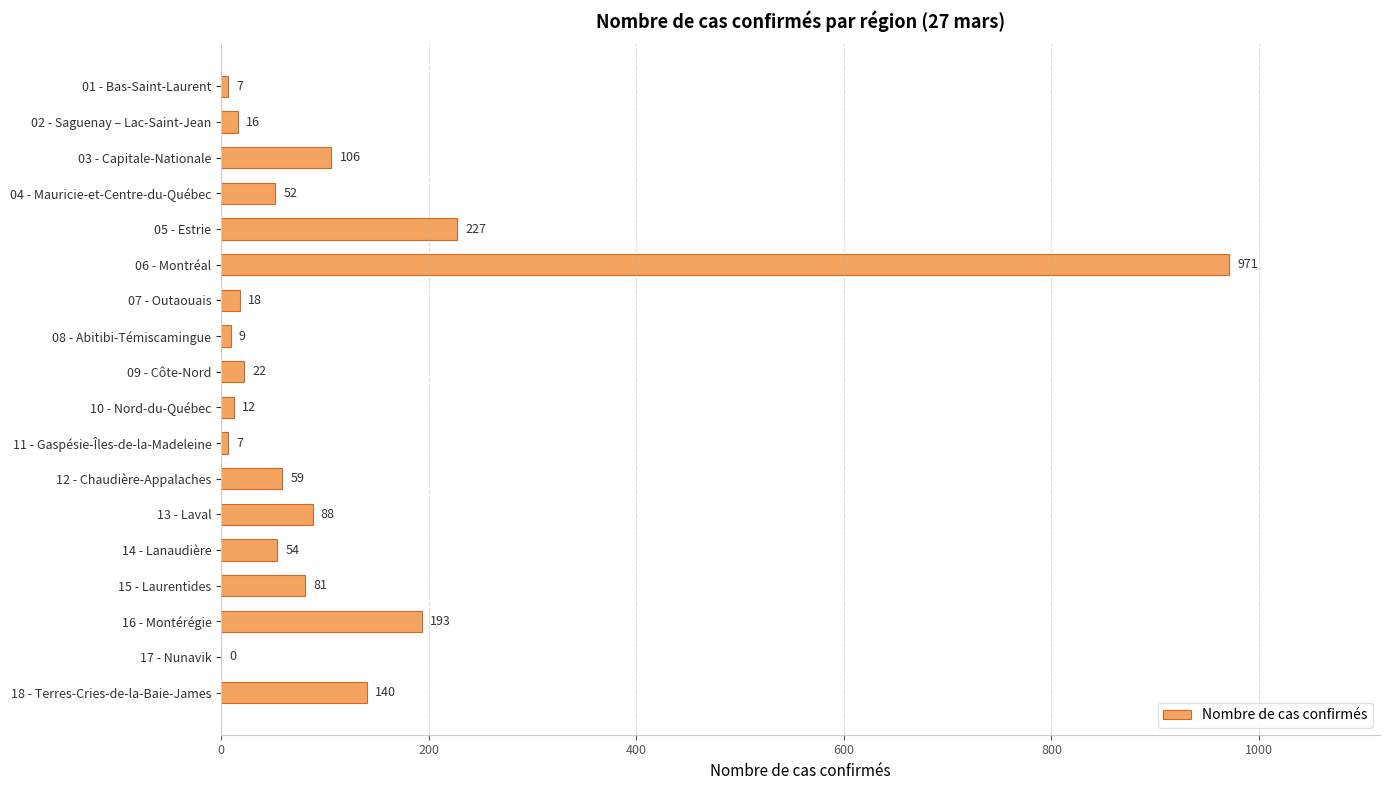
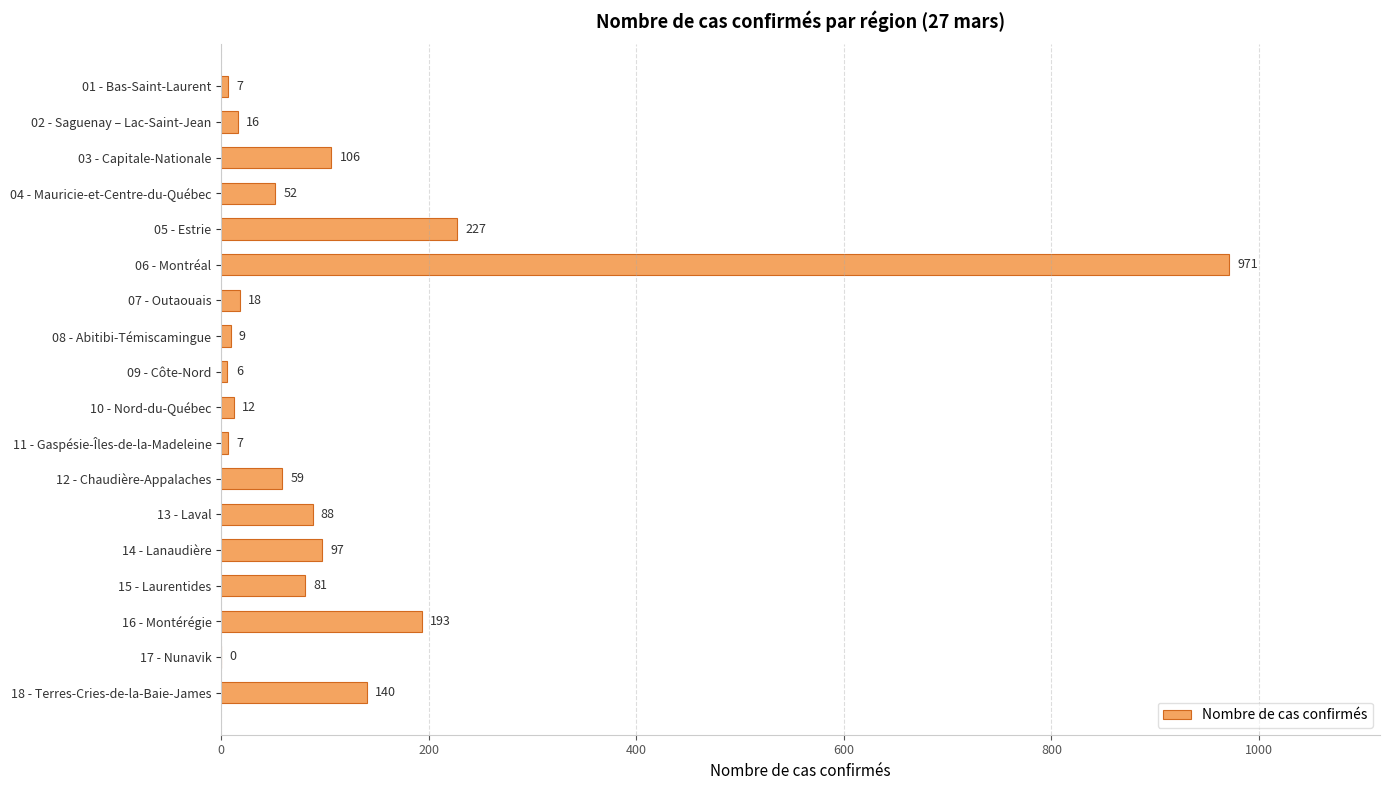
09 - Côte-Nord: 22 -> 6
14 - Lanaudière: 54 -> 97
